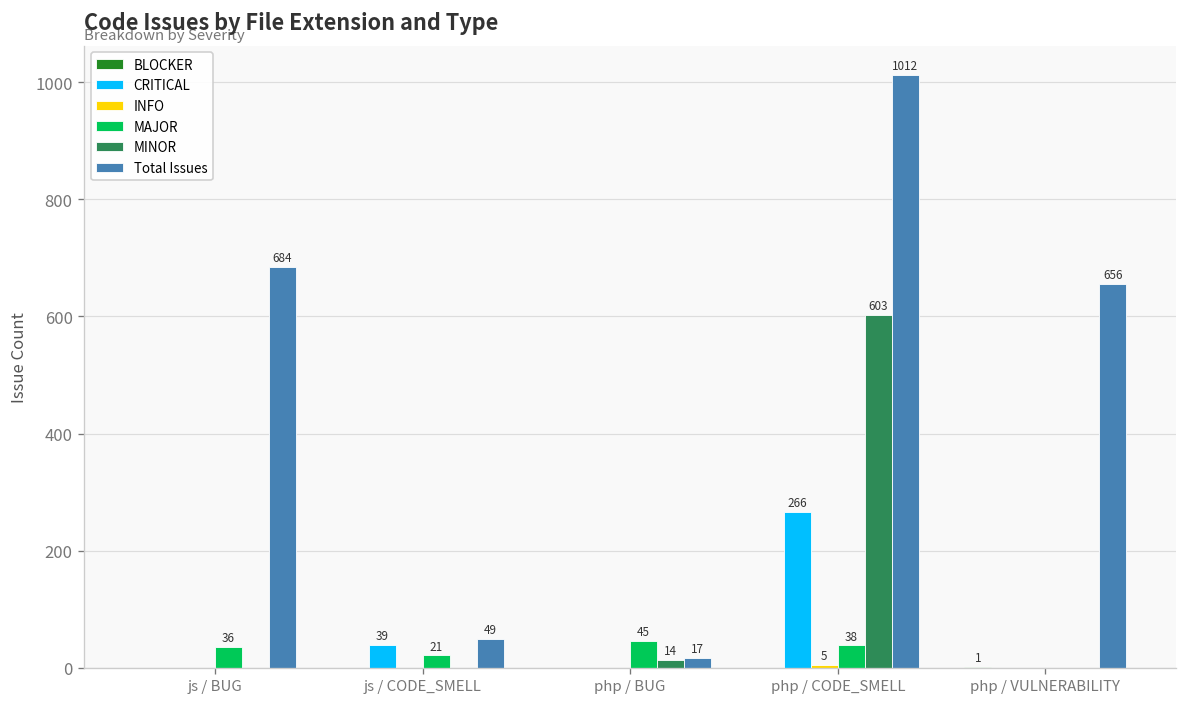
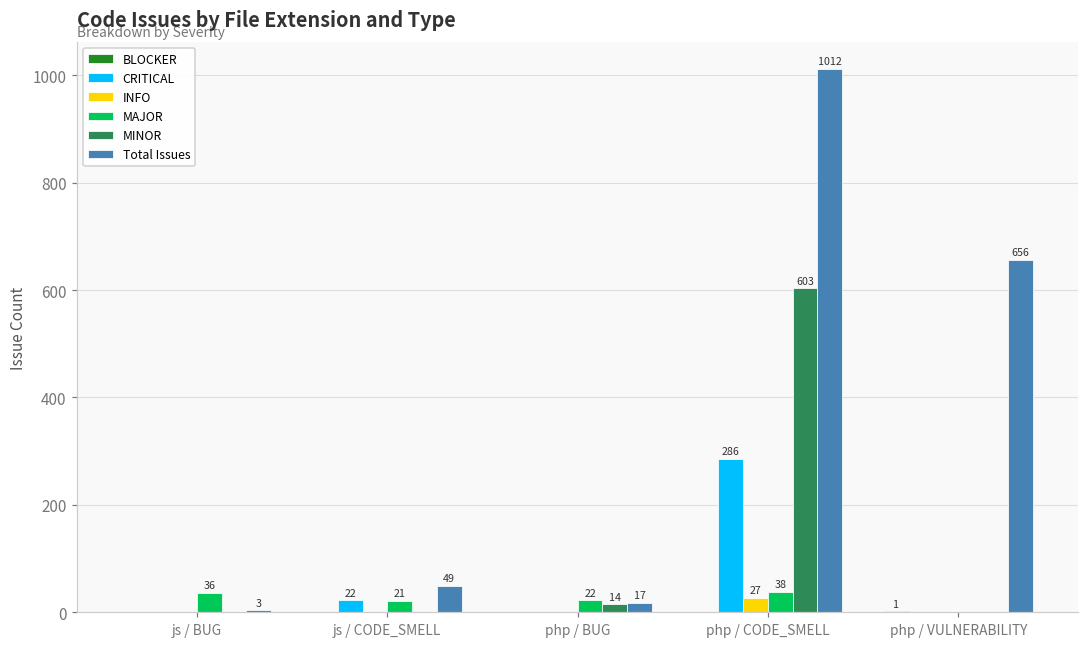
Total Issues, js / BUG: 684 -> 3
CRITICAL, js / CODE_SMELL: 39 -> 22
MAJOR, php / BUG: 45 -> 22
CRITICAL, php / CODE_SMELL: 266 -> 286
INFO, php / CODE_SMELL: 5 -> 27
